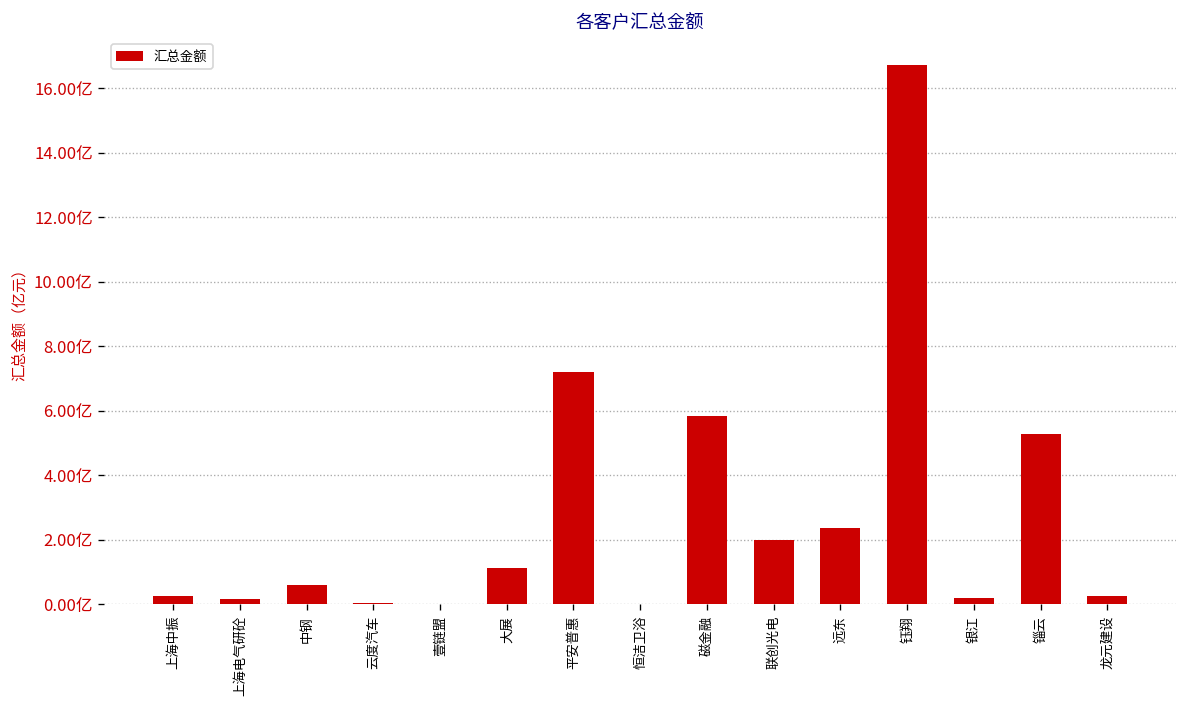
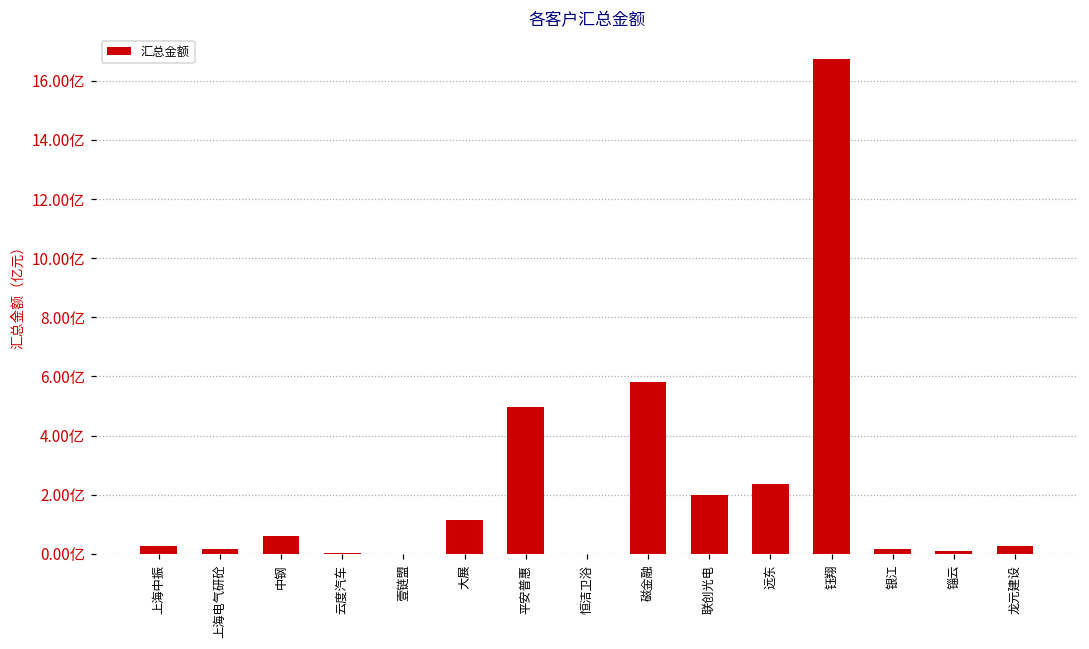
平安普惠: 7.2亿 -> 5.0亿
锱云: 5.3亿 -> 0.1亿
